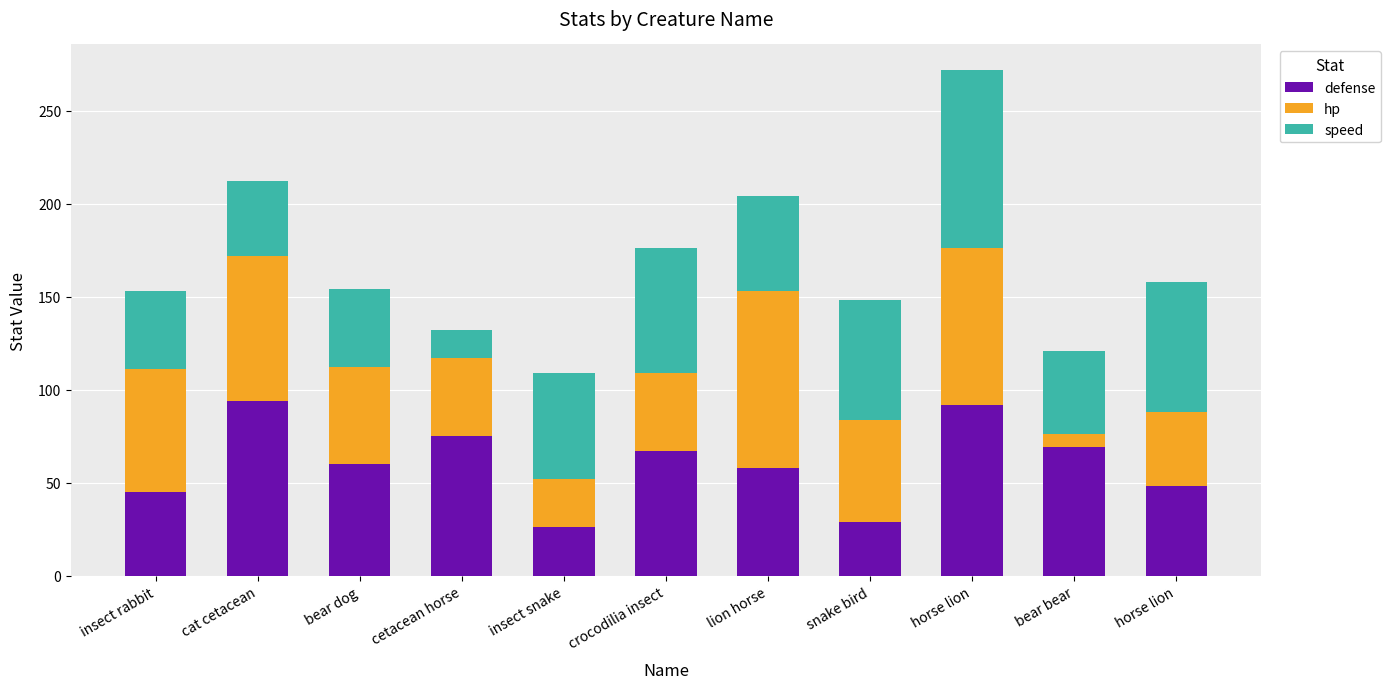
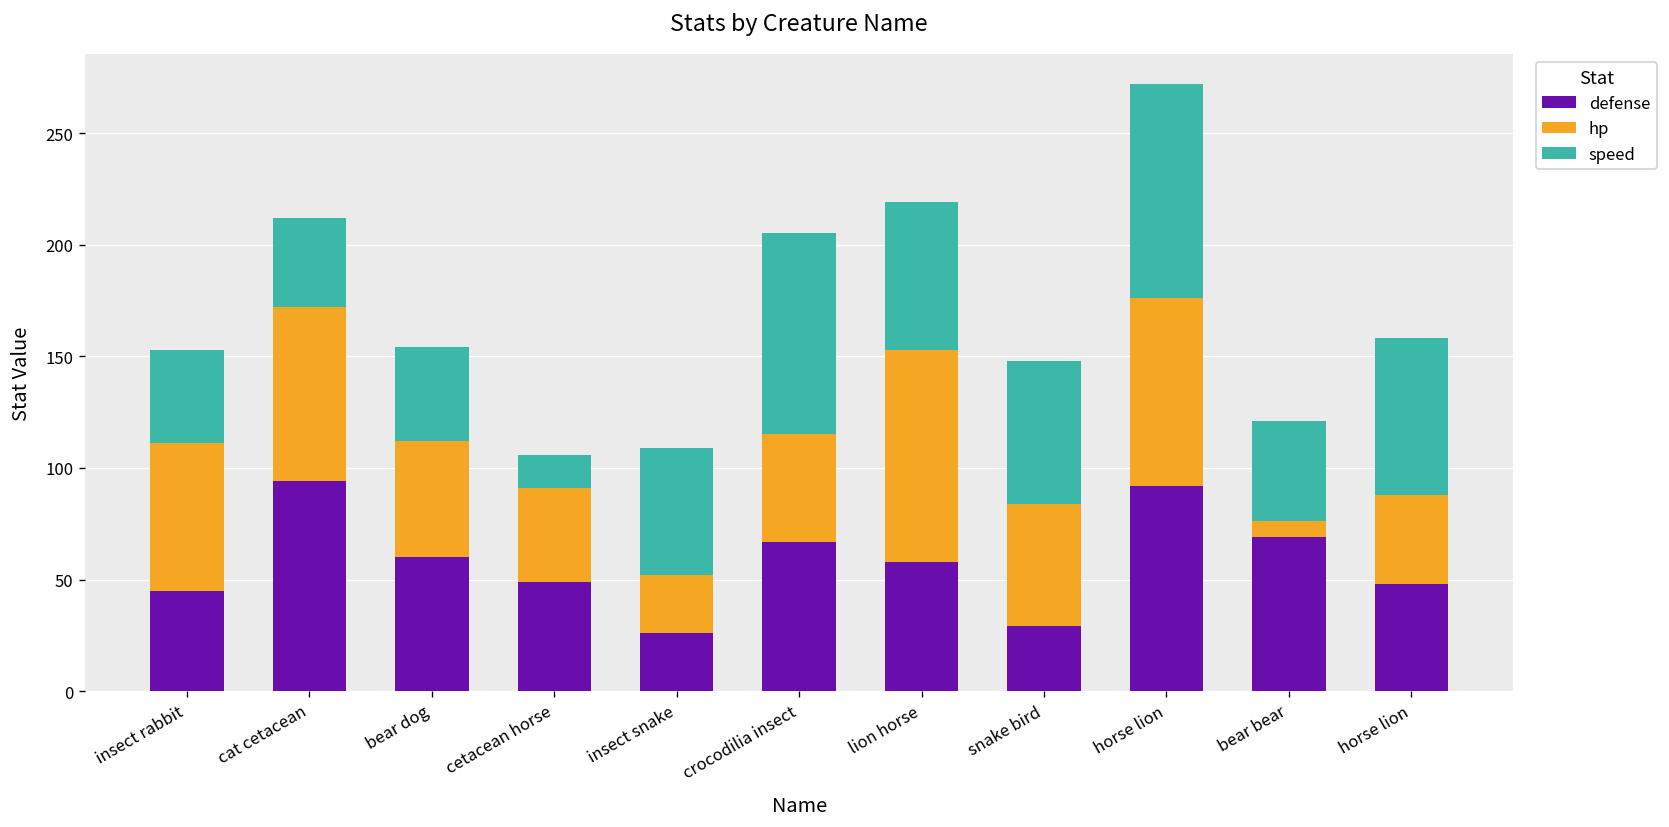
defense, cetacean horse: 75 -> 49
hp, crocodilia insect: 42 -> 48
speed, crocodilia insect: 67 -> 90
speed, lion horse: 51 -> 66
